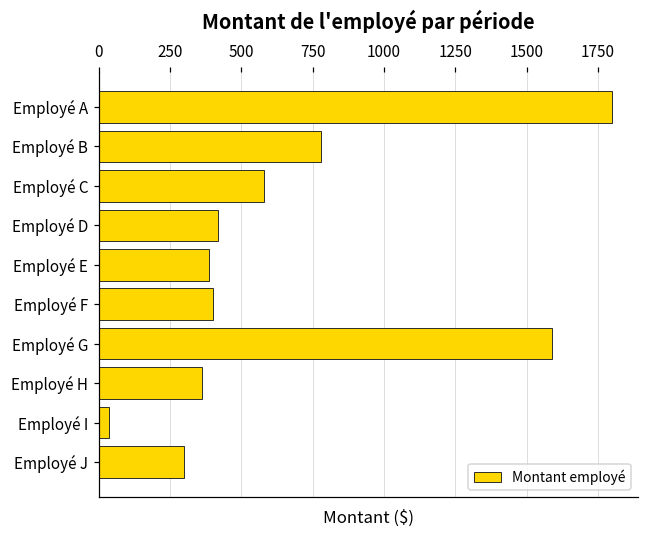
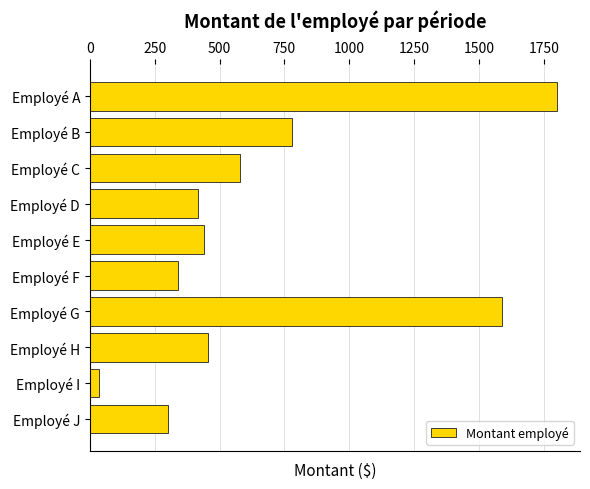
Employé E: 390 -> 440
Employé F: 400 -> 340
Employé H: 360 -> 460
